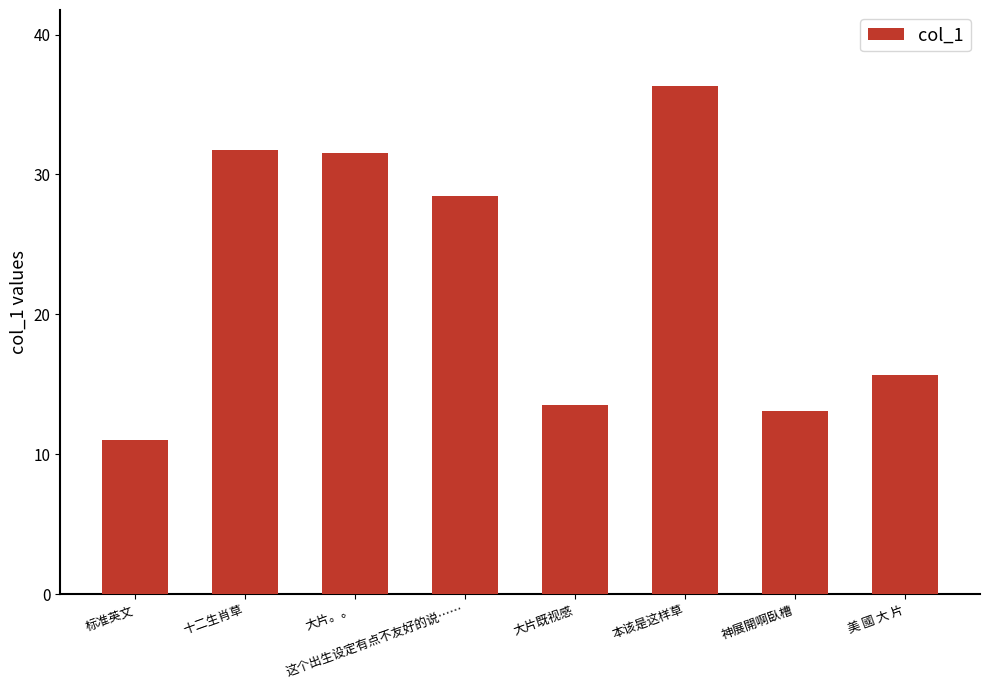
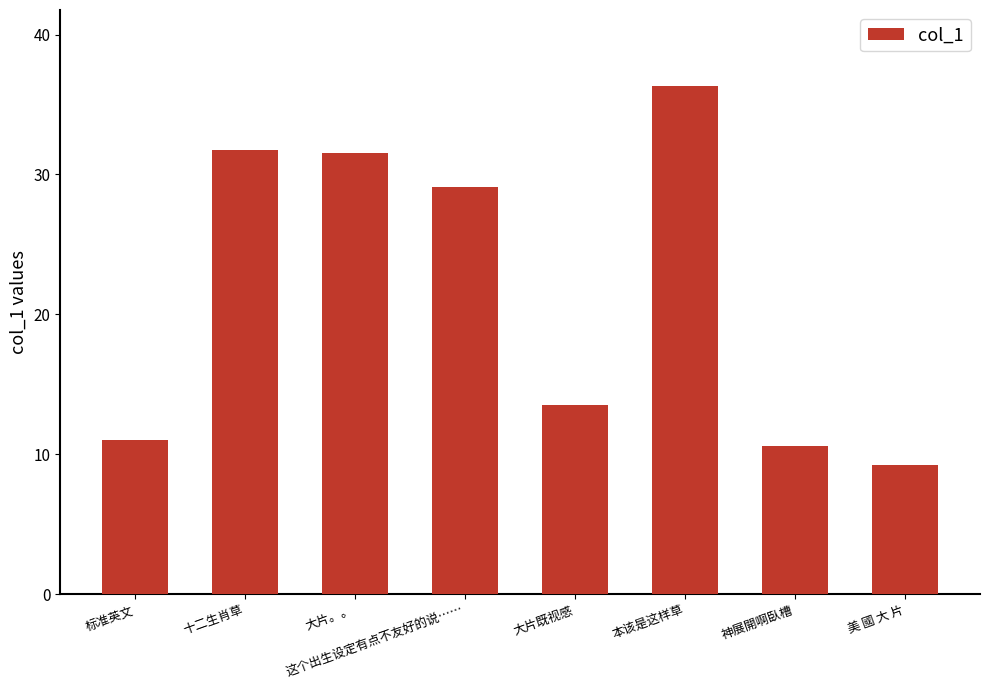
这个出生设定有点不友好的说……: 28.4 -> 29.1
神展開啊臥槽: 13.1 -> 10.6
美 國 大 片: 15.7 -> 9.2
